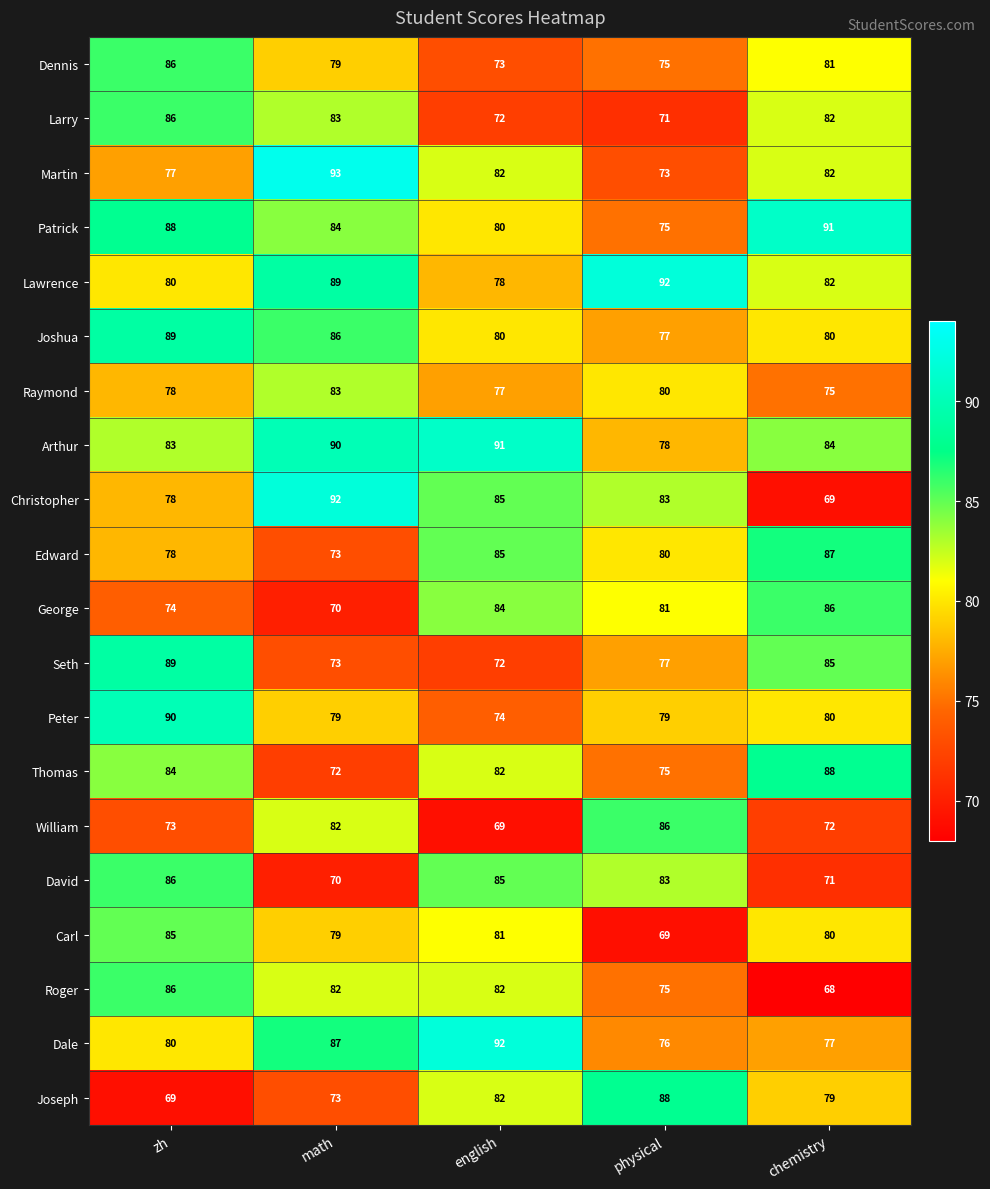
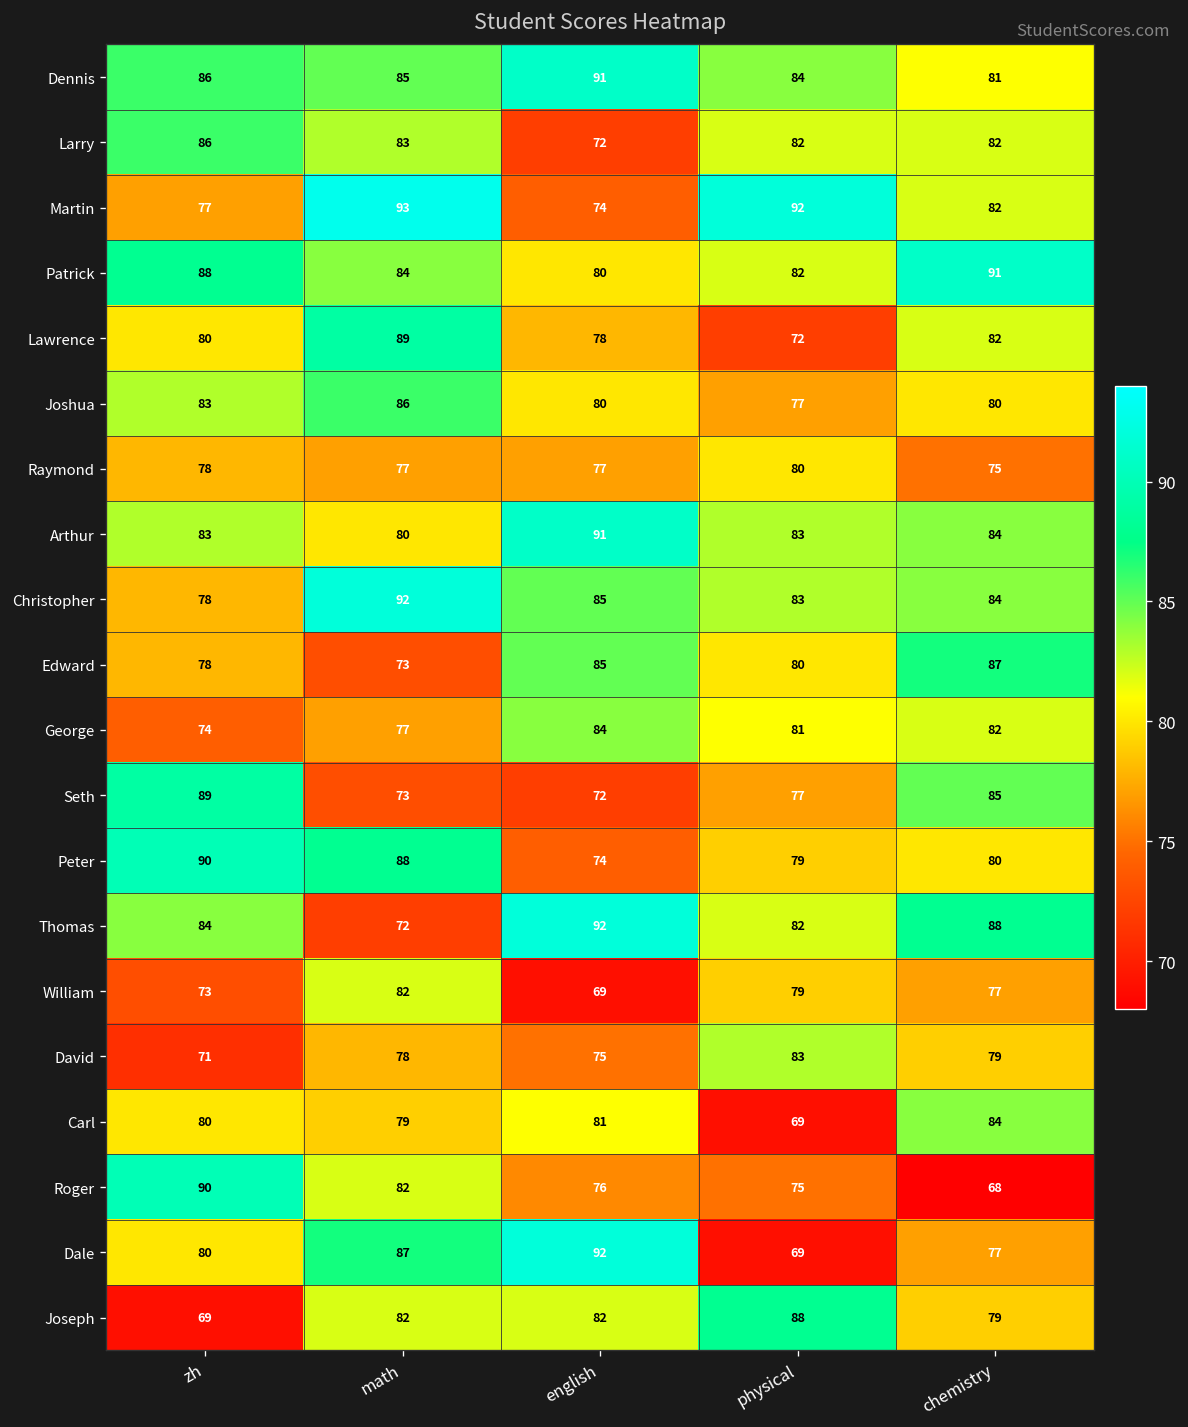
Dennis, math: 79 -> 85
Dennis, english: 73 -> 91
Dennis, physical: 75 -> 84
Larry, physical: 71 -> 82
Martin, english: 82 -> 74
Martin, physical: 73 -> 92
Patrick, physical: 75 -> 82
Lawrence, physical: 92 -> 72
Joshua, zh: 89 -> 83
Raymond, math: 83 -> 77
Arthur, math: 90 -> 80
Arthur, physical: 78 -> 83
Christopher, chemistry: 69 -> 84
George, math: 70 -> 77
George, chemistry: 86 -> 82
Peter, math: 79 -> 88
Thomas, english: 82 -> 92
Thomas, physical: 75 -> 82
William, physical: 86 -> 79
William, chemistry: 72 -> 77
David, zh: 86 -> 71
David, math: 70 -> 78
David, english: 85 -> 75
David, chemistry: 71 -> 79
Carl, zh: 85 -> 80
Carl, chemistry: 80 -> 84
Roger, zh: 86 -> 90
Roger, english: 82 -> 76
Dale, physical: 76 -> 69
Joseph, math: 73 -> 82
